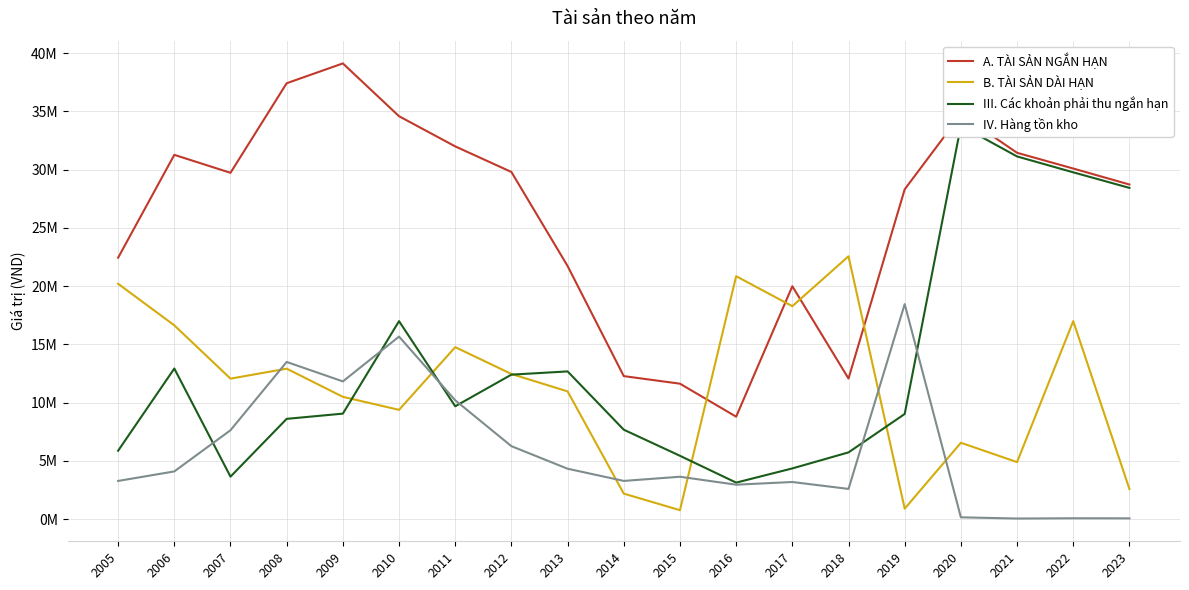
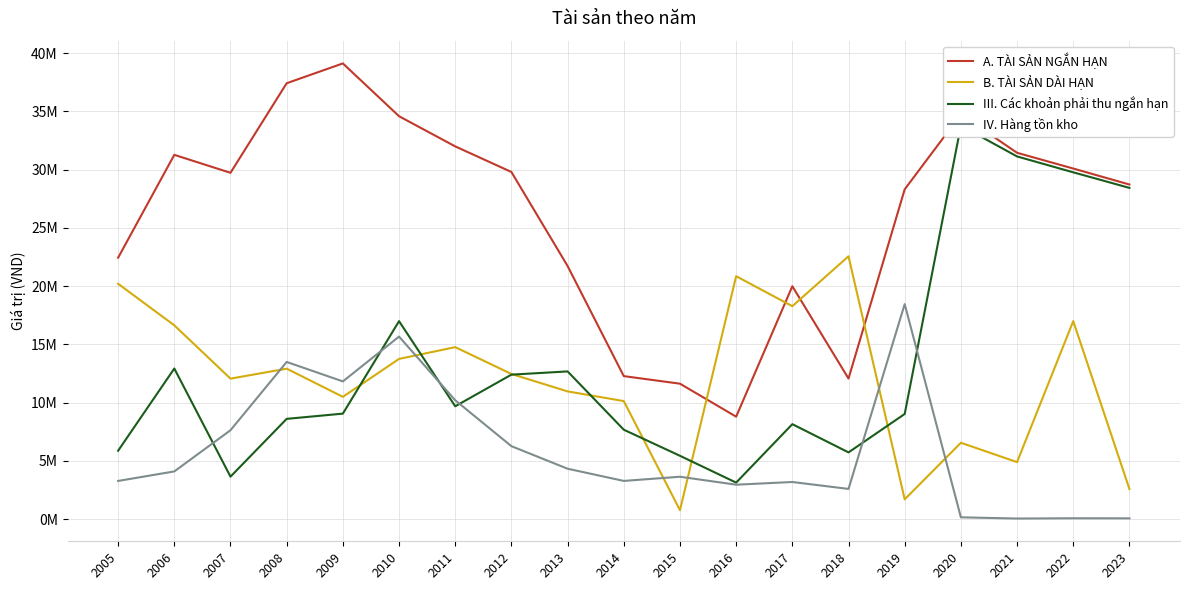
B. TÀI SẢN DÀI HẠN, 2010: 9400000 -> 13800000
B. TÀI SẢN DÀI HẠN, 2014: 2200000 -> 10100000
III. Các khoản phải thu ngắn hạn, 2017: 4400000 -> 8200000
B. TÀI SẢN DÀI HẠN, 2019: 900000 -> 1700000
